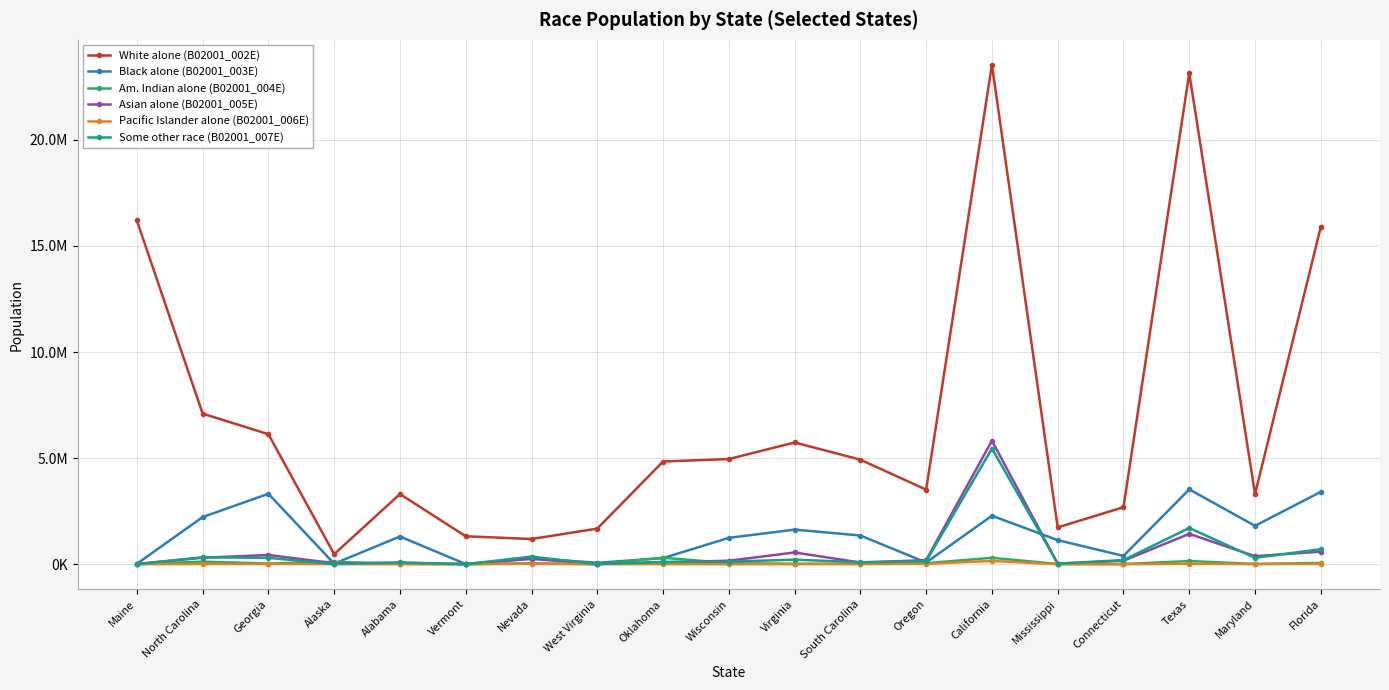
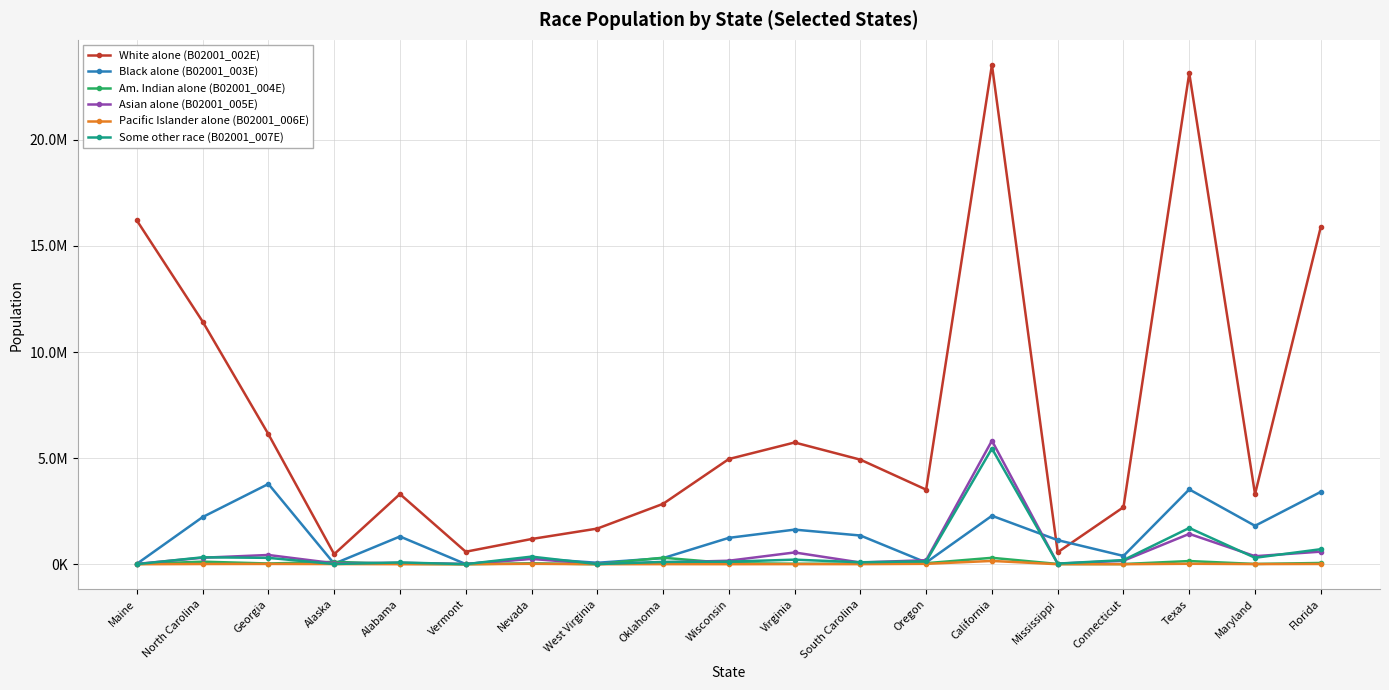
White alone (B02001_002E), North Carolina: 7100000 -> 11400000
Black alone (B02001_003E), Georgia: 3300000 -> 3800000
White alone (B02001_002E), Vermont: 1300000 -> 600000
White alone (B02001_002E), Oklahoma: 4800000 -> 2800000
White alone (B02001_002E), Mississippi: 1700000 -> 600000
